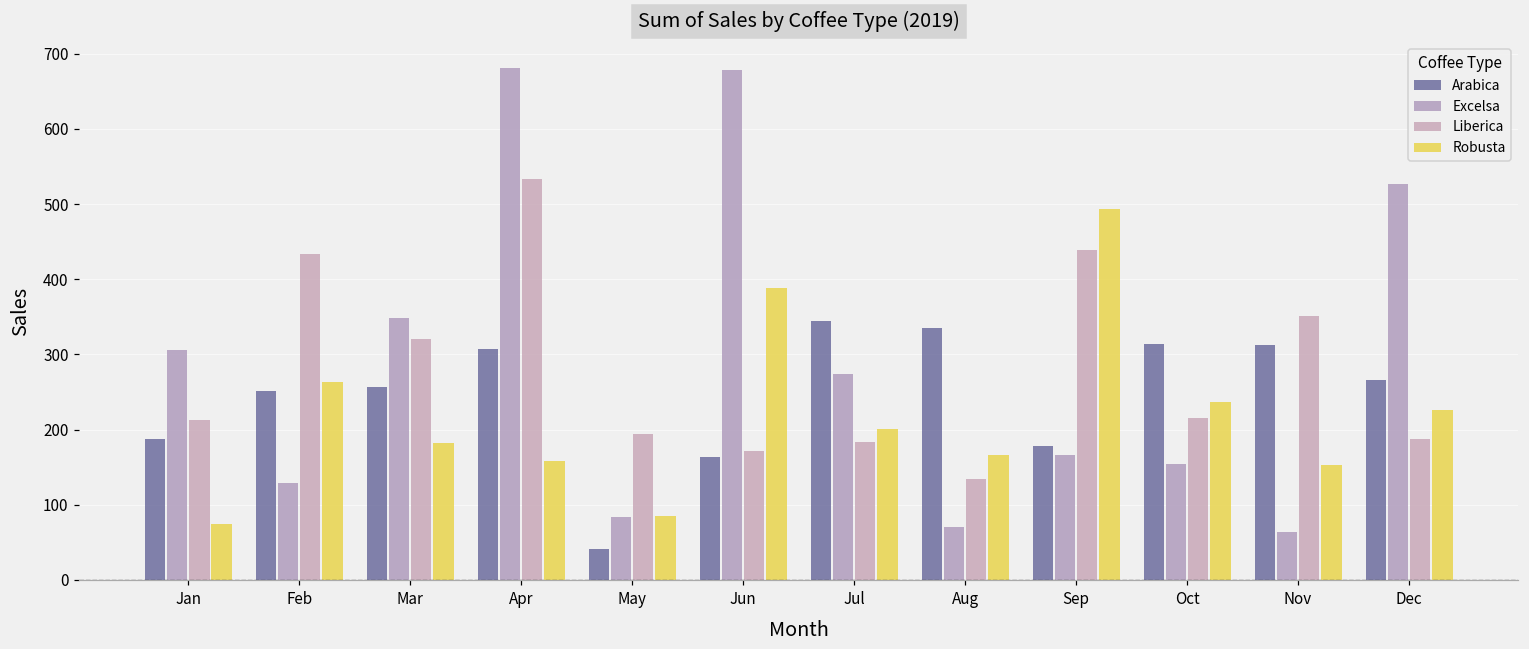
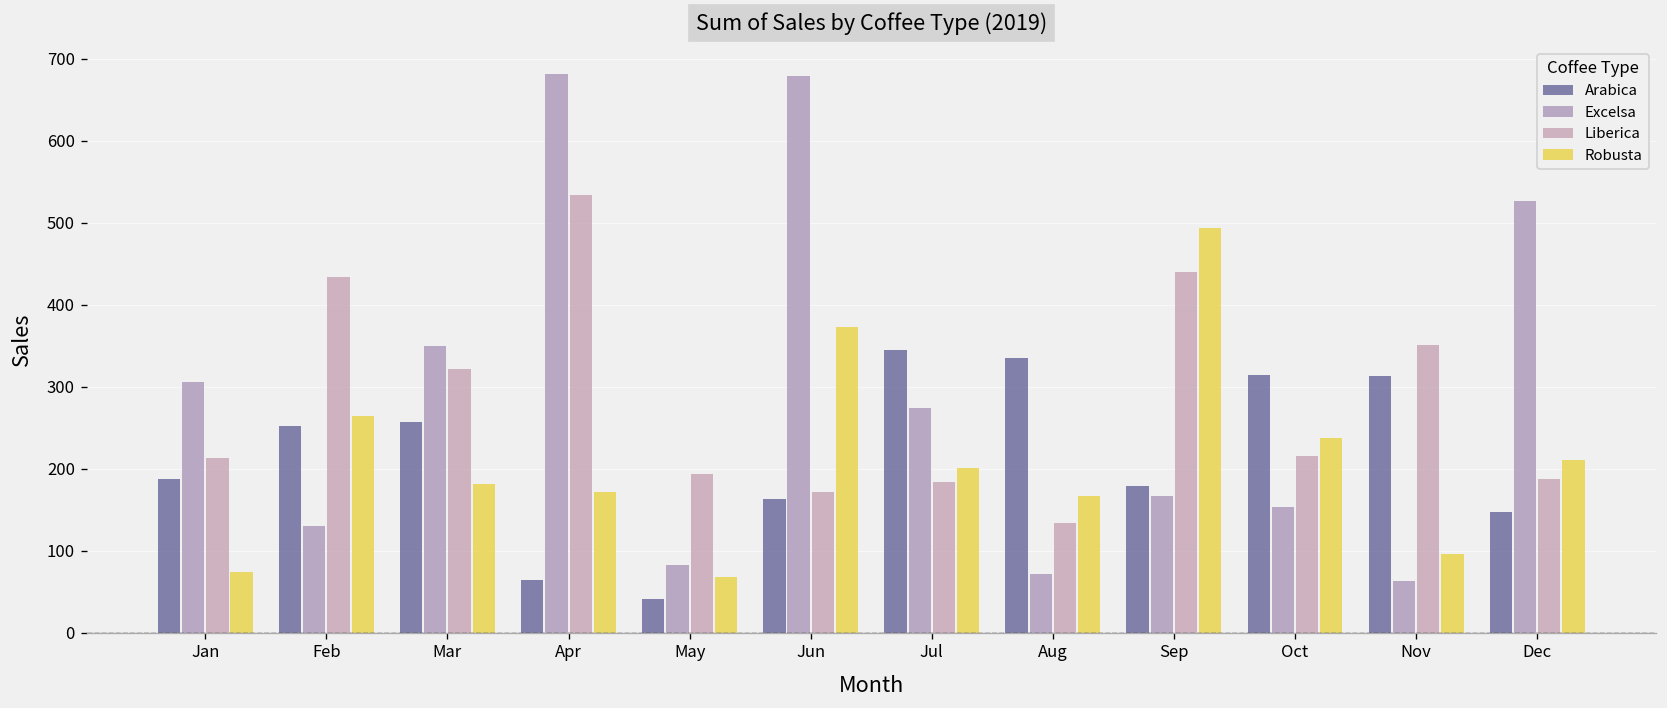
Arabica, Apr: 310 -> 60
Robusta, Apr: 160 -> 170
Robusta, May: 80 -> 70
Robusta, Jun: 390 -> 370
Robusta, Nov: 150 -> 100
Arabica, Dec: 270 -> 150
Robusta, Dec: 230 -> 210
